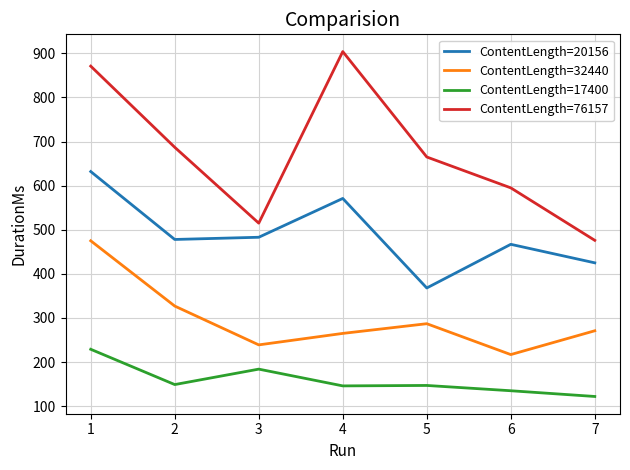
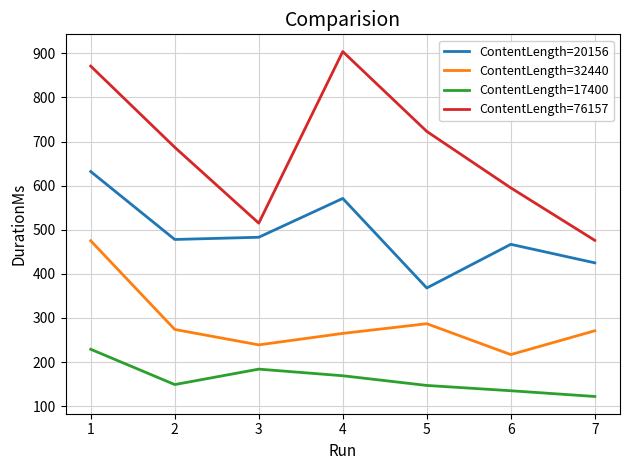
ContentLength=32440, 2: 330 -> 270
ContentLength=17400, 4: 150 -> 170
ContentLength=76157, 5: 670 -> 720
